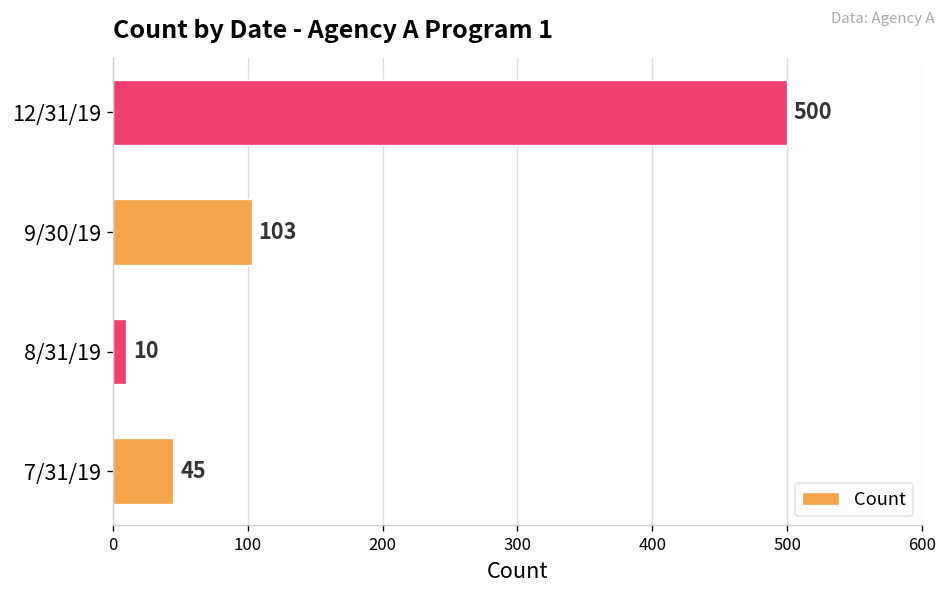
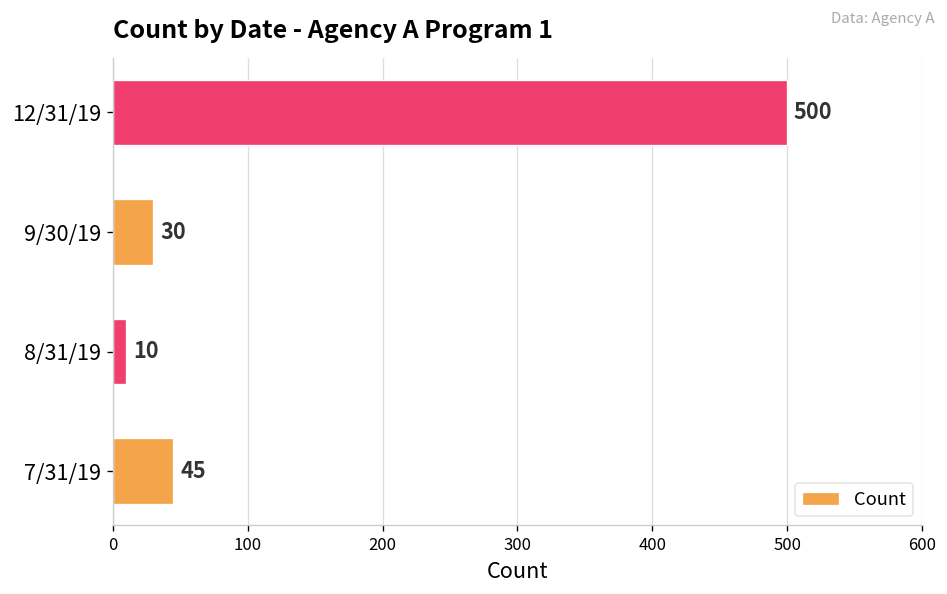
9/30/19: 103 -> 30
